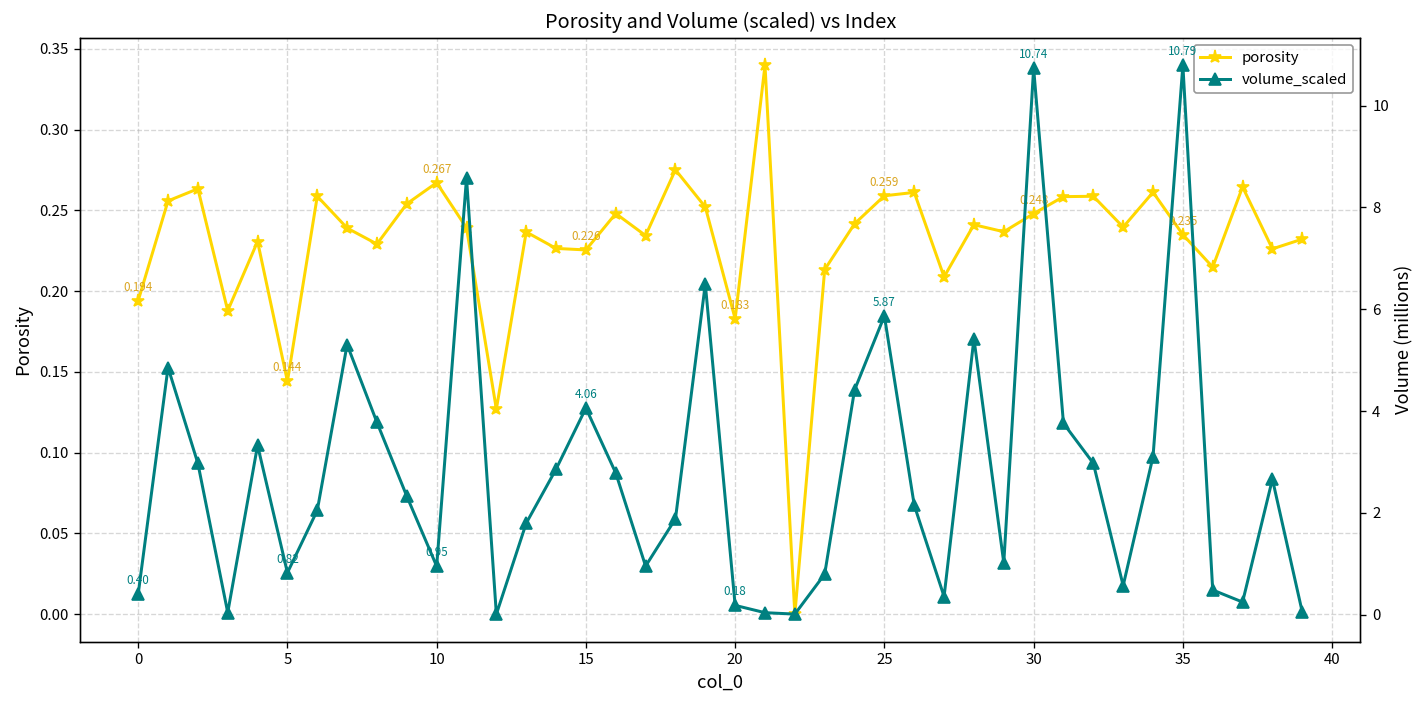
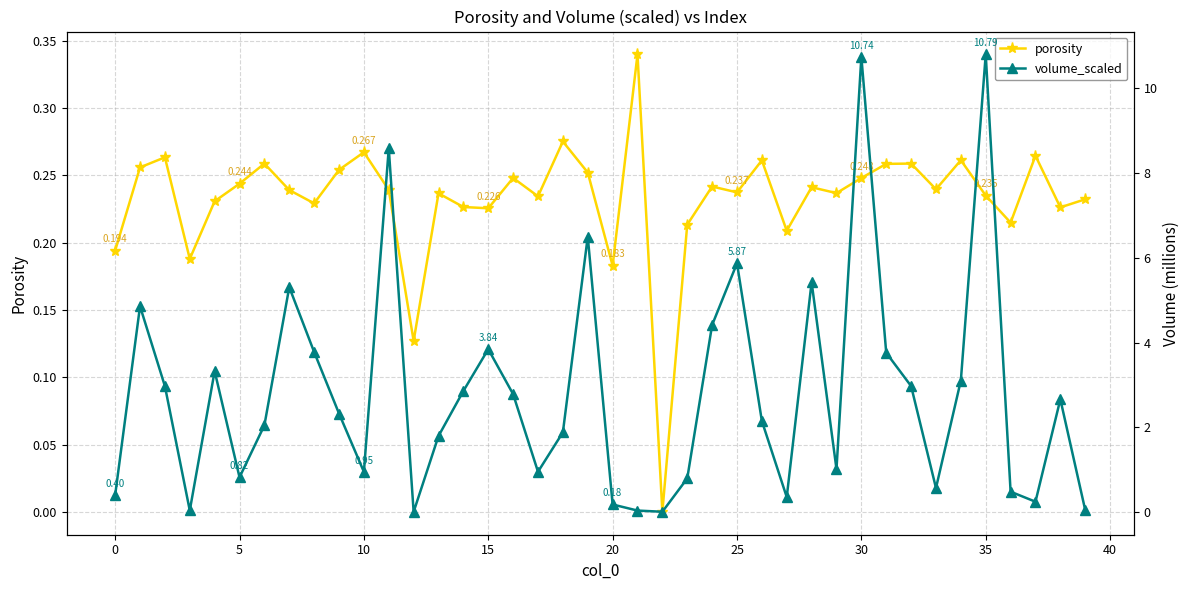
porosity, 5: 0.144 -> 0.244
porosity, 25: 0.259 -> 0.237
volume_scaled, 15: 4.06 -> 3.84
